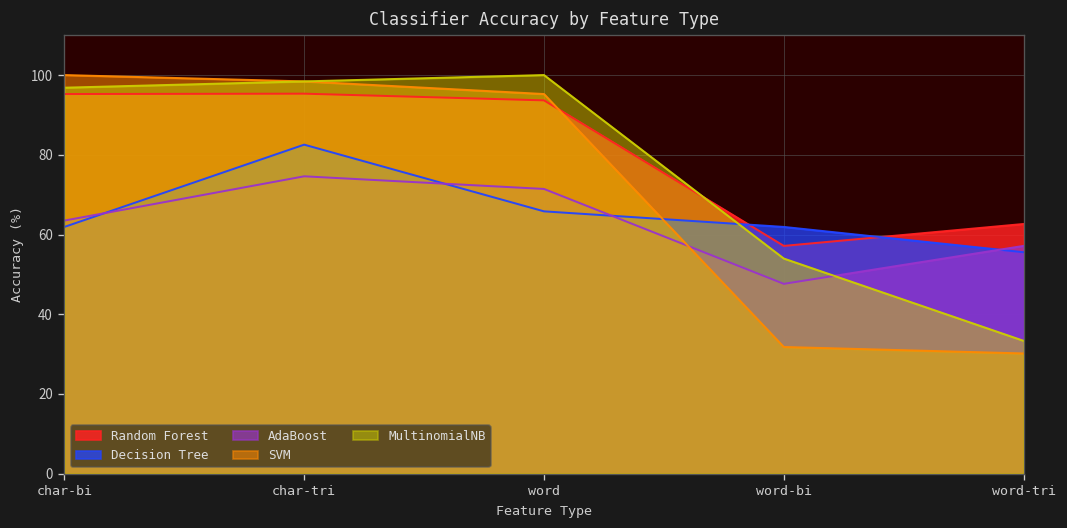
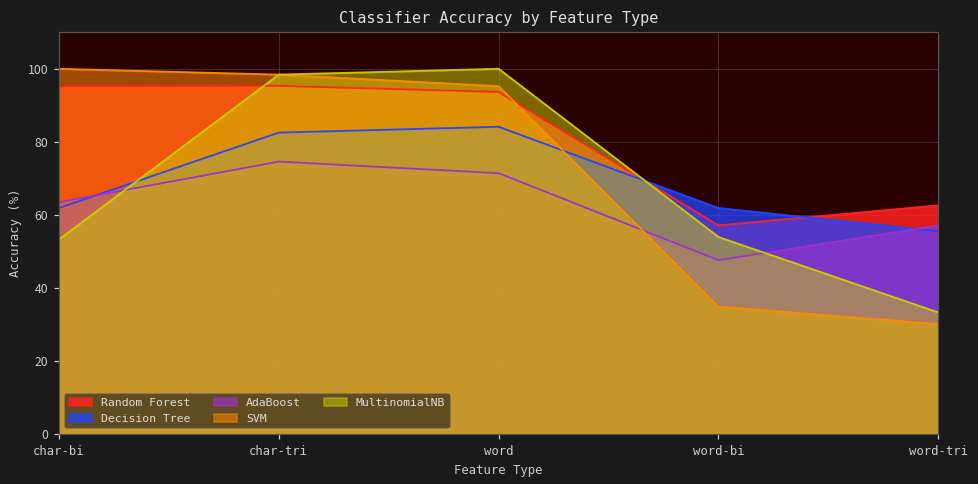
MultinomialNB, char-bi: 97 -> 53
Decision Tree, word: 66 -> 84
SVM, word-bi: 32 -> 35
